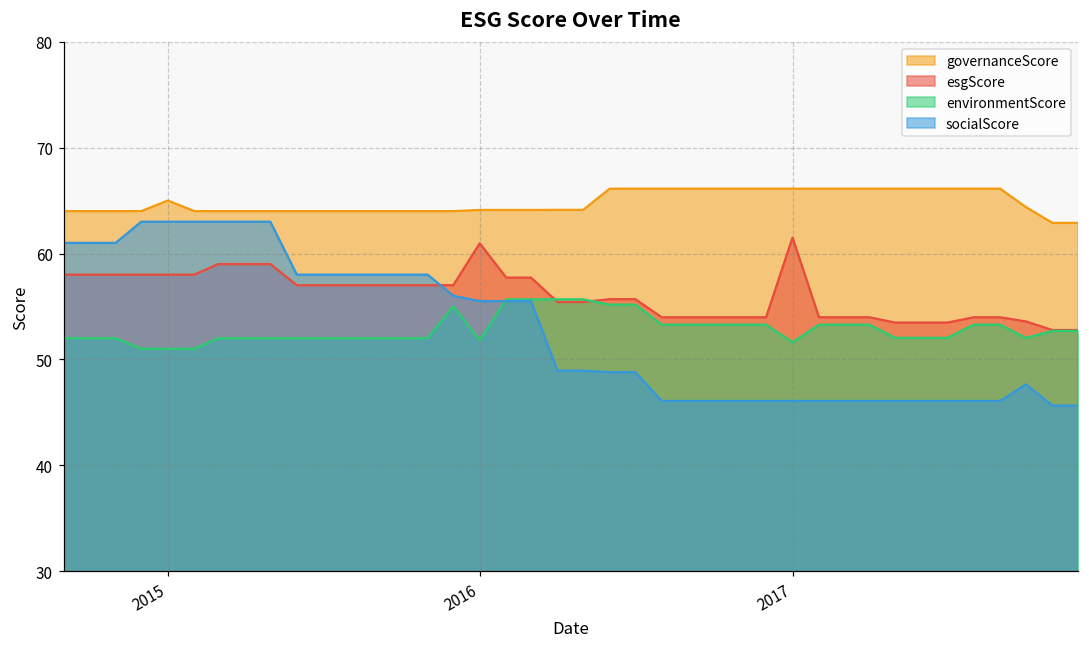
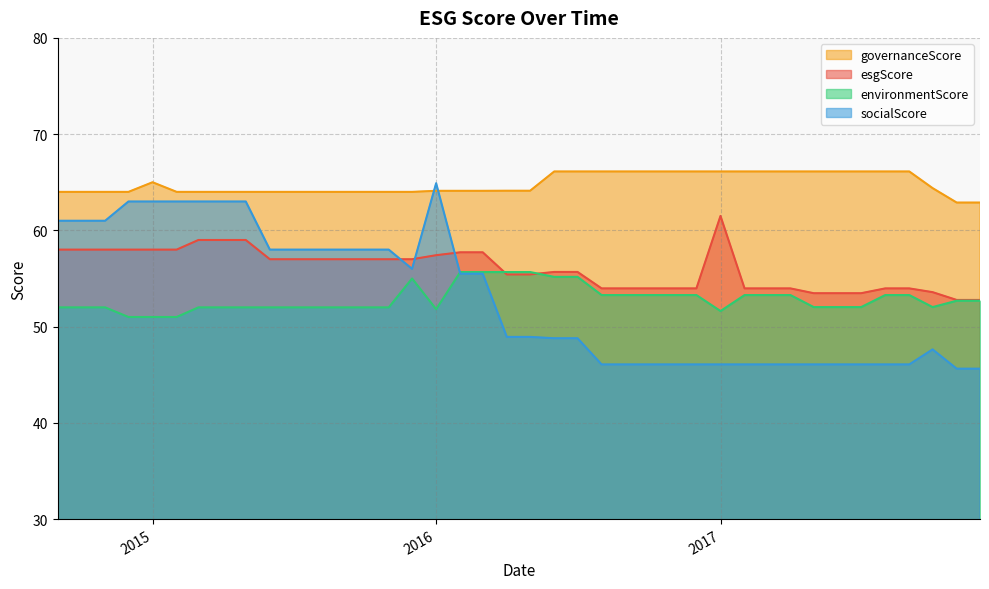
esgScore, 2016: 61 -> 57
socialScore, 2016: 56 -> 65
